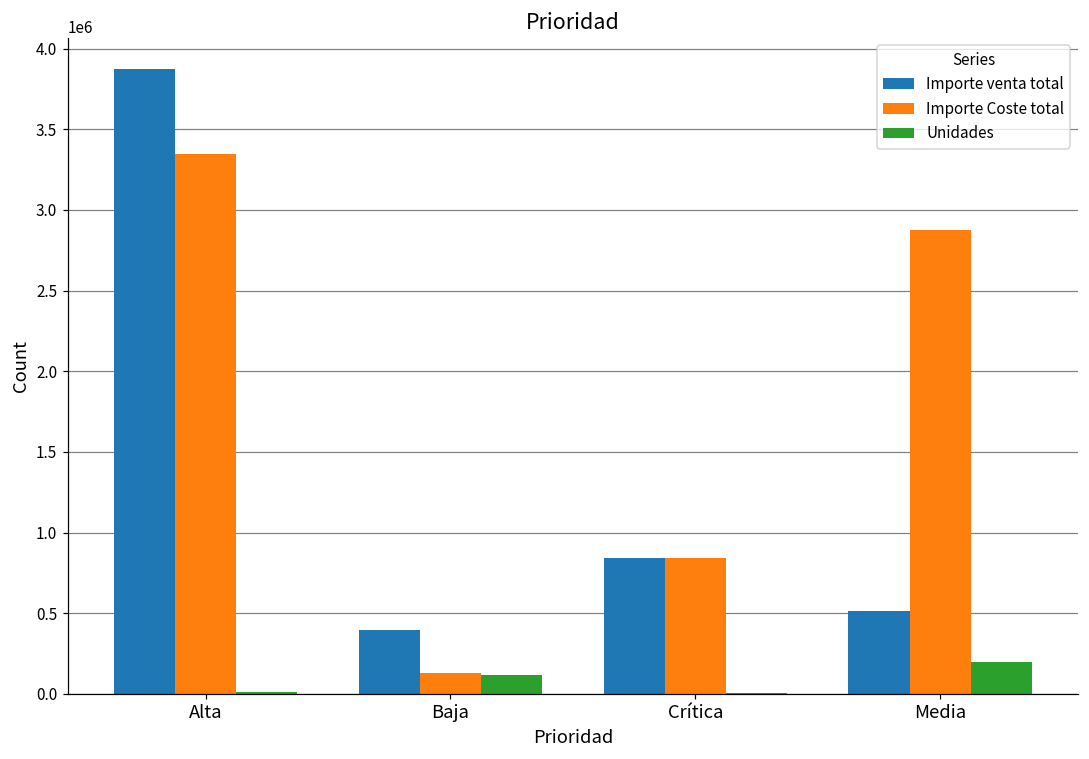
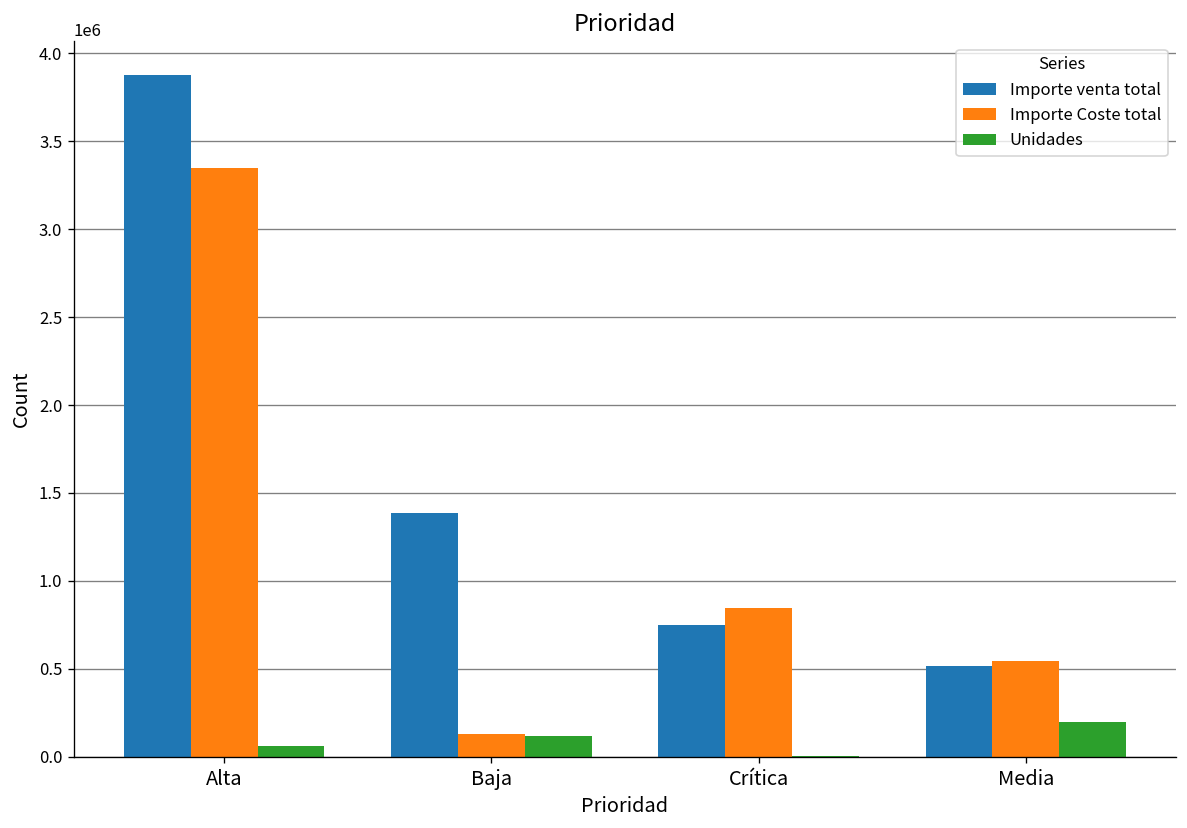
Unidades, Alta: 10000 -> 60000
Importe venta total, Baja: 400000 -> 1380000
Importe venta total, Crítica: 840000 -> 750000
Importe Coste total, Media: 2880000 -> 540000
